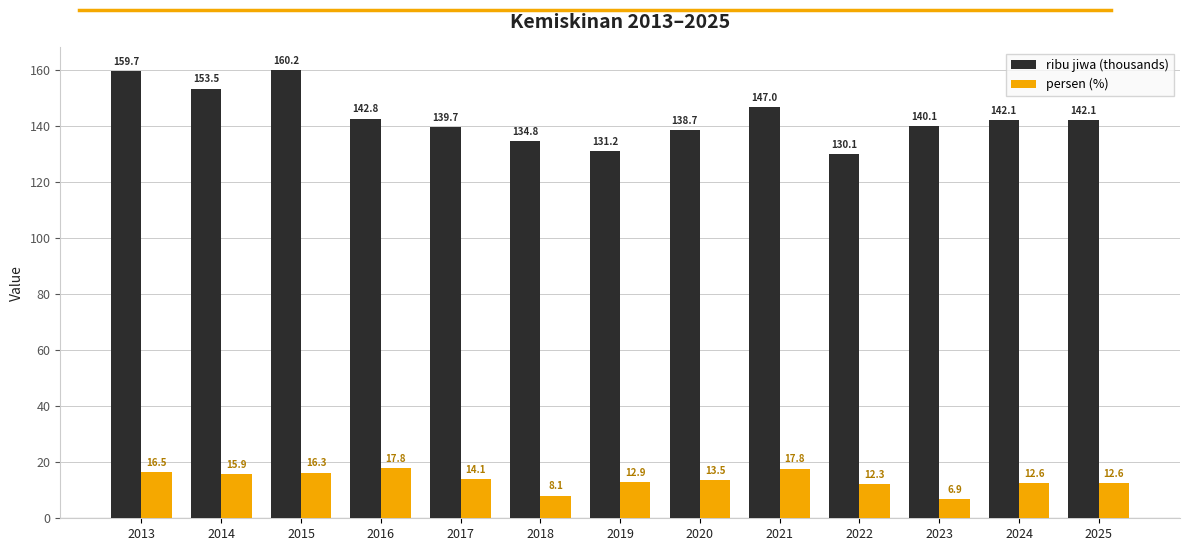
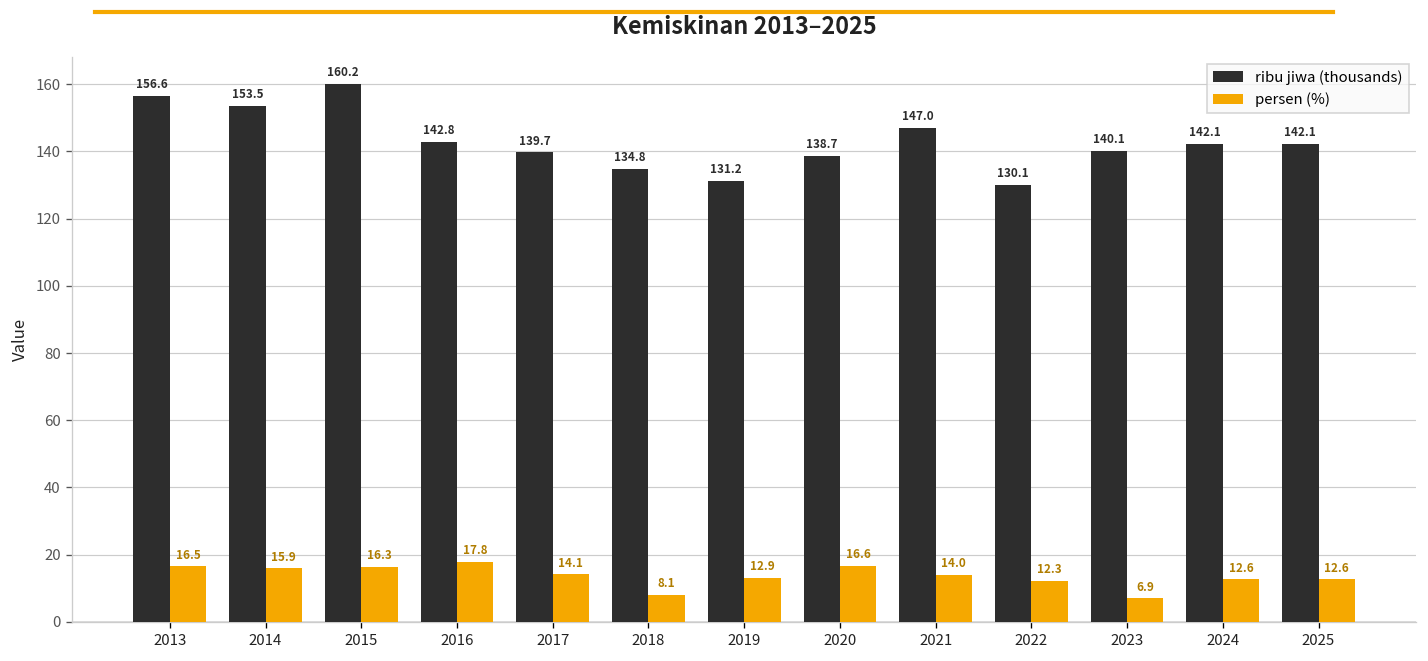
ribu jiwa (thousands), 2013: 159.7 -> 156.6
persen (%), 2020: 13.5 -> 16.6
persen (%), 2021: 17.8 -> 14.0
